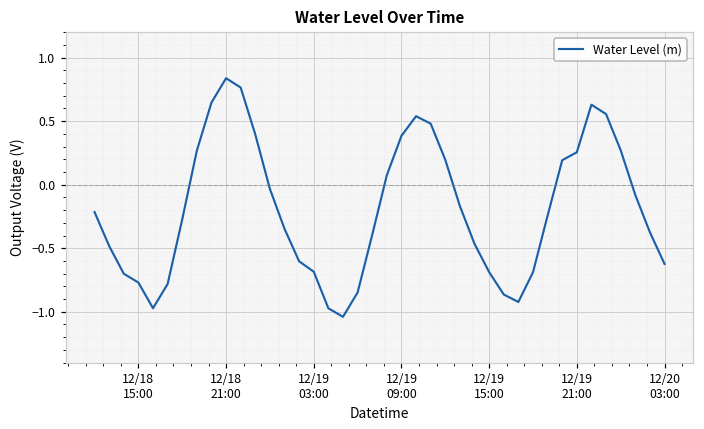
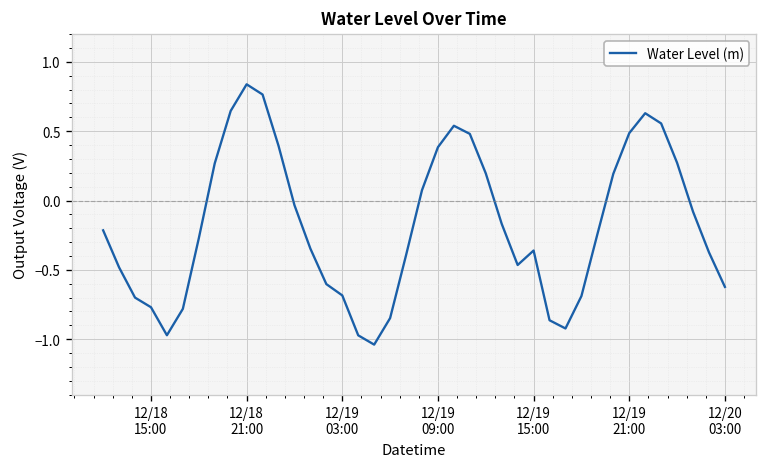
12/19 15:00: -0.69 -> -0.36
12/19 21:00: 0.26 -> 0.49
